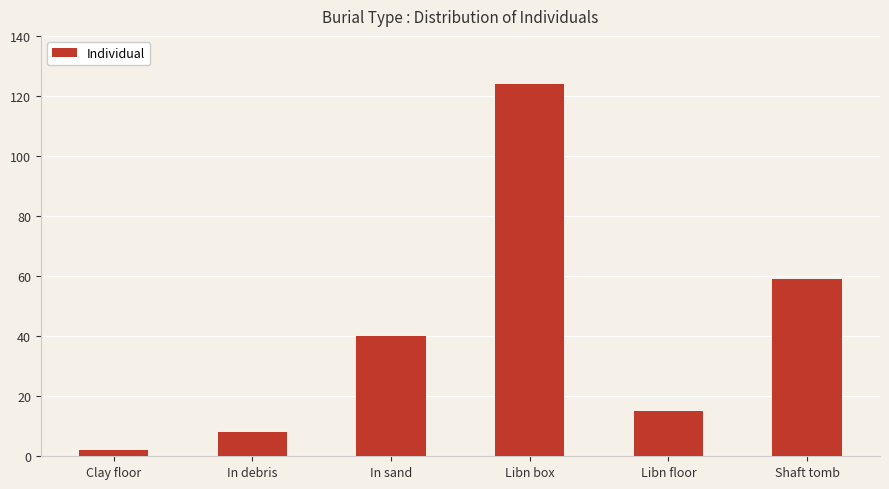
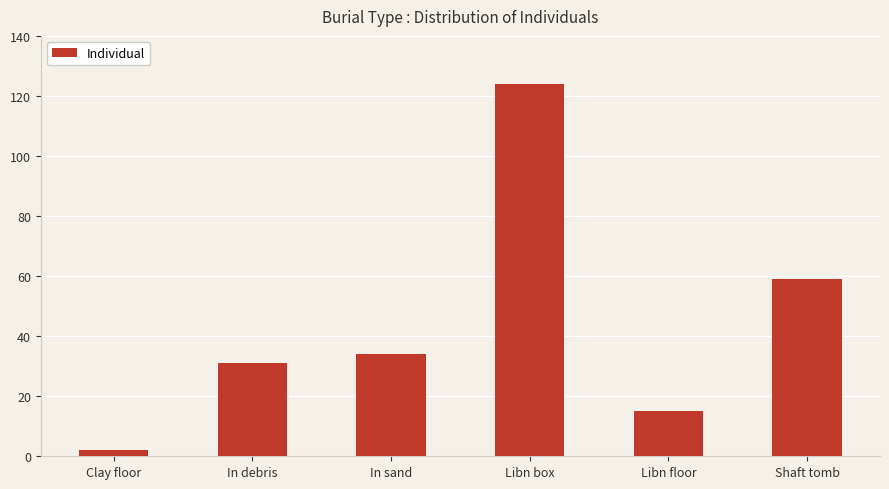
In debris: 8 -> 31
In sand: 40 -> 34
